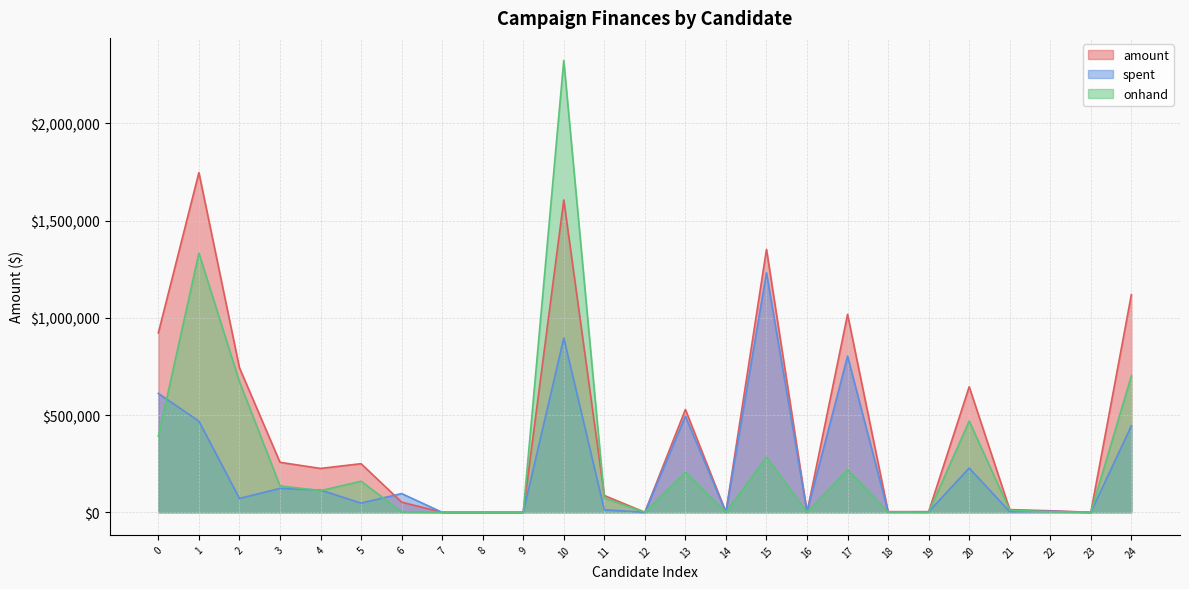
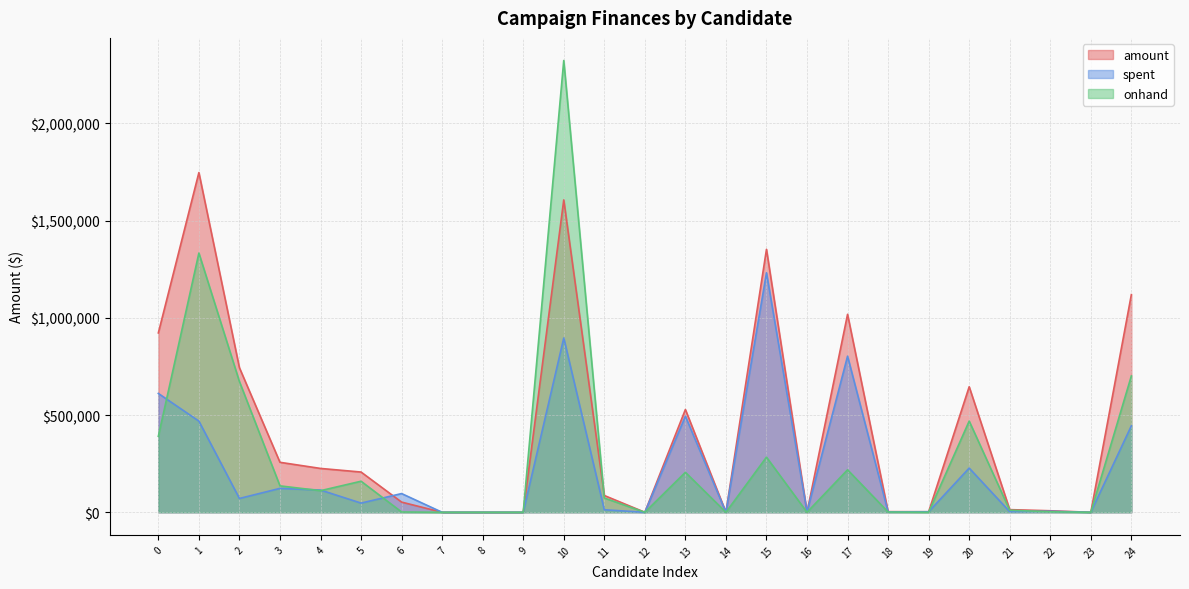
amount, 5: $250,000 -> $210,000
